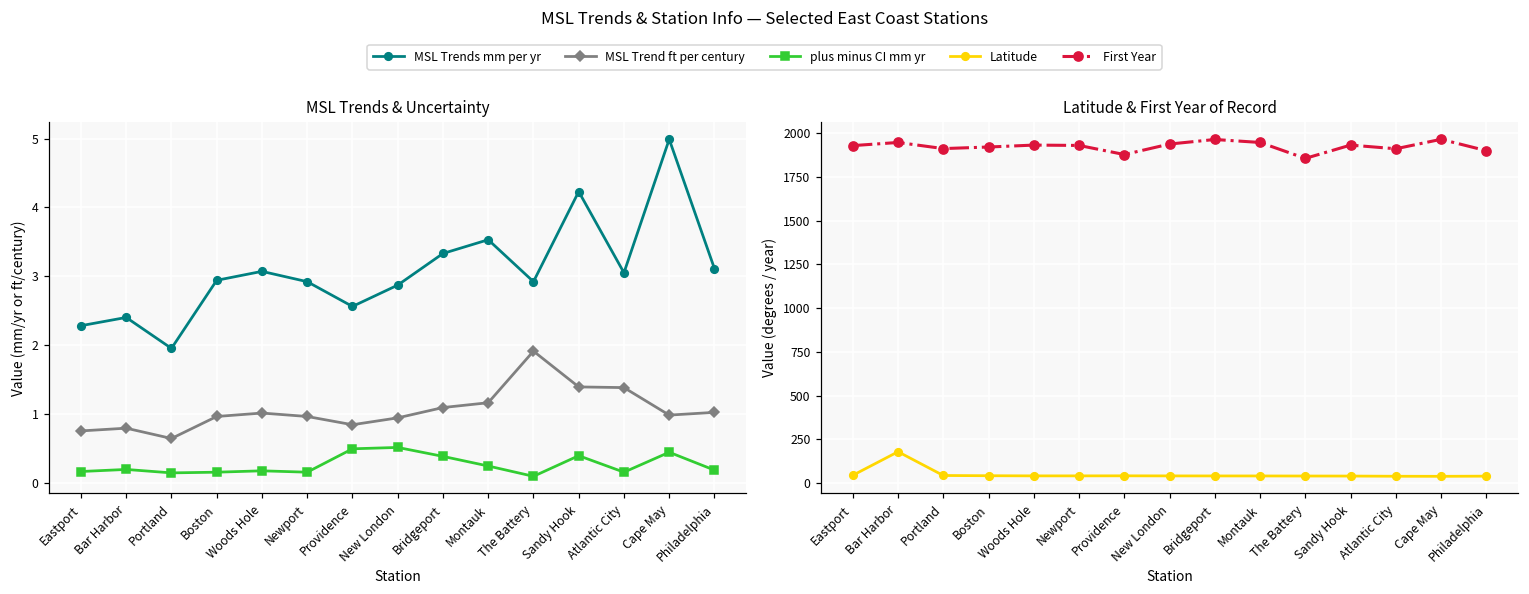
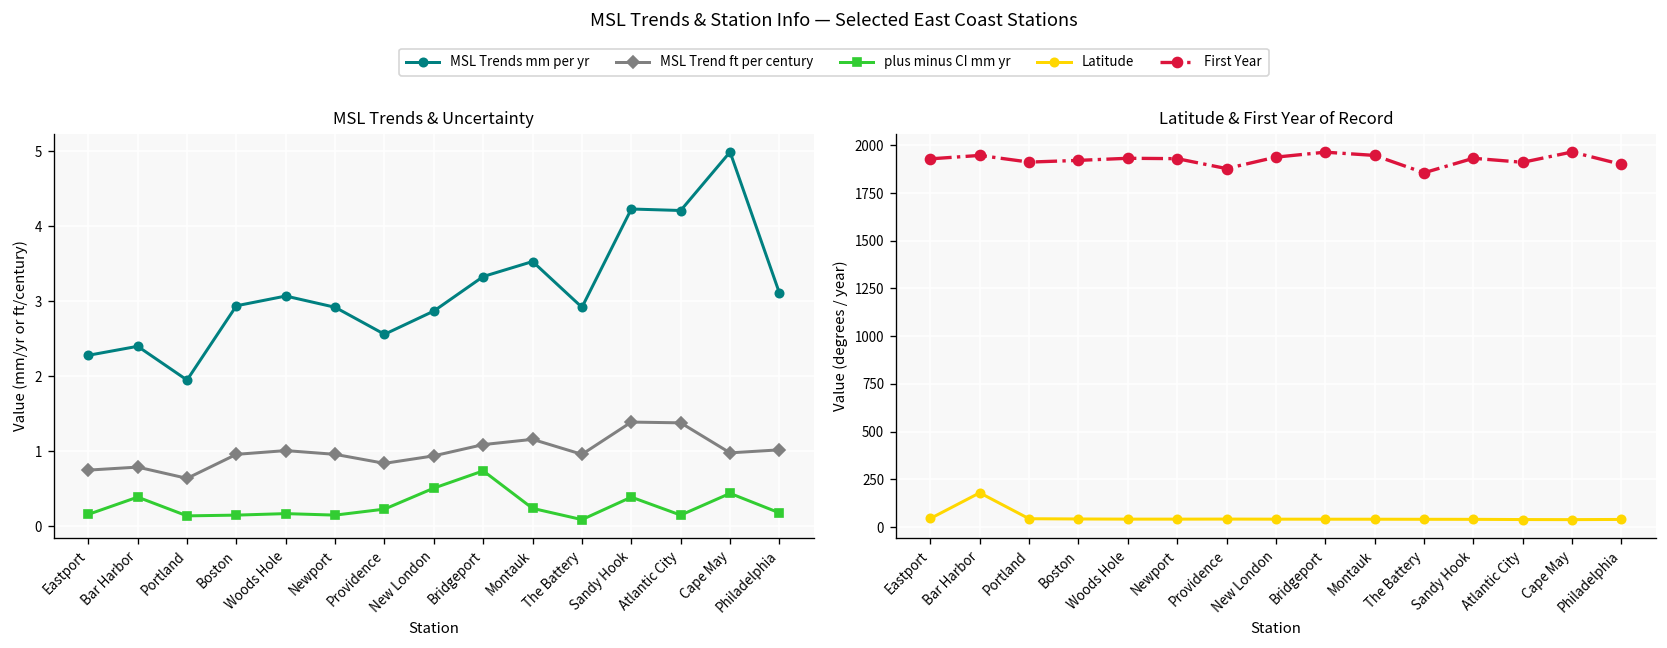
MSL Trends & Uncertainty, plus minus CI mm yr, Bar Harbor: 0.2 -> 0.4
MSL Trends & Uncertainty, plus minus CI mm yr, Providence: 0.5 -> 0.2
MSL Trends & Uncertainty, plus minus CI mm yr, Bridgeport: 0.4 -> 0.7
MSL Trends & Uncertainty, MSL Trend ft per century, The Battery: 1.9 -> 1.0
MSL Trends & Uncertainty, MSL Trends mm per yr, Atlantic City: 3.1 -> 4.2
